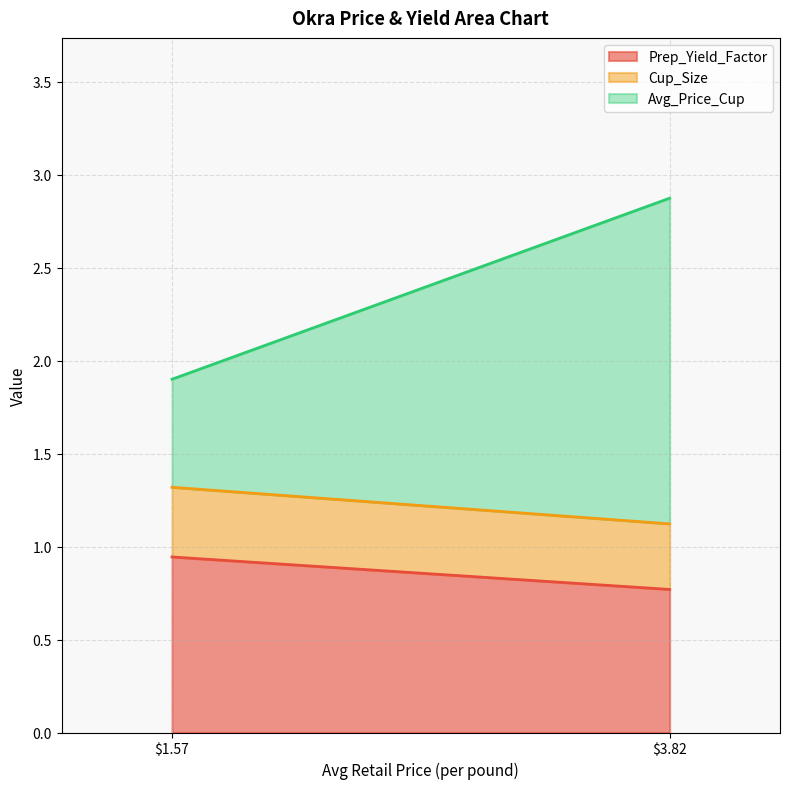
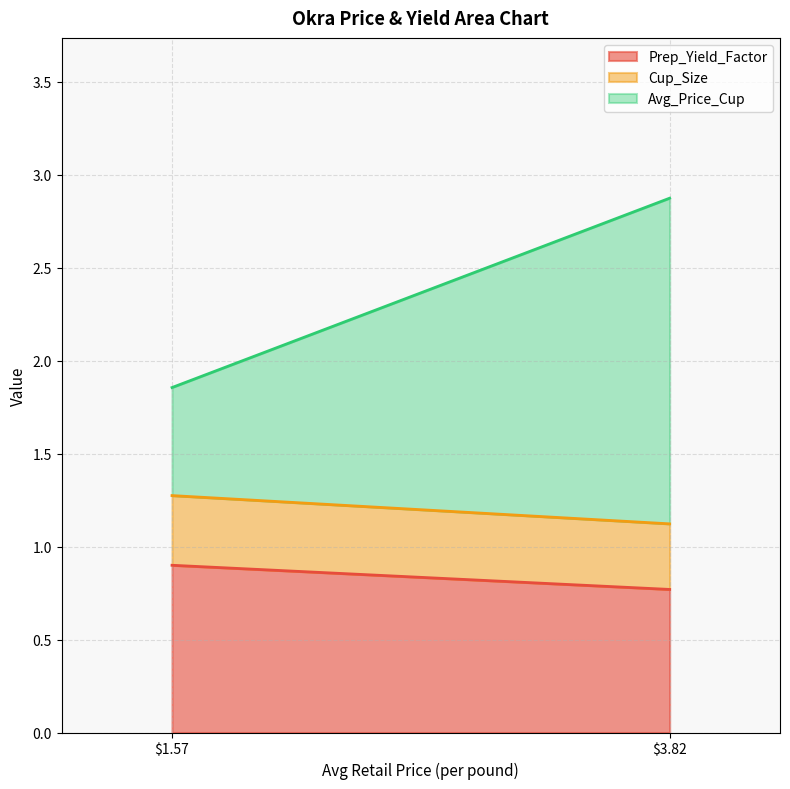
Prep_Yield_Factor, $1.57: 0.94 -> 0.90
